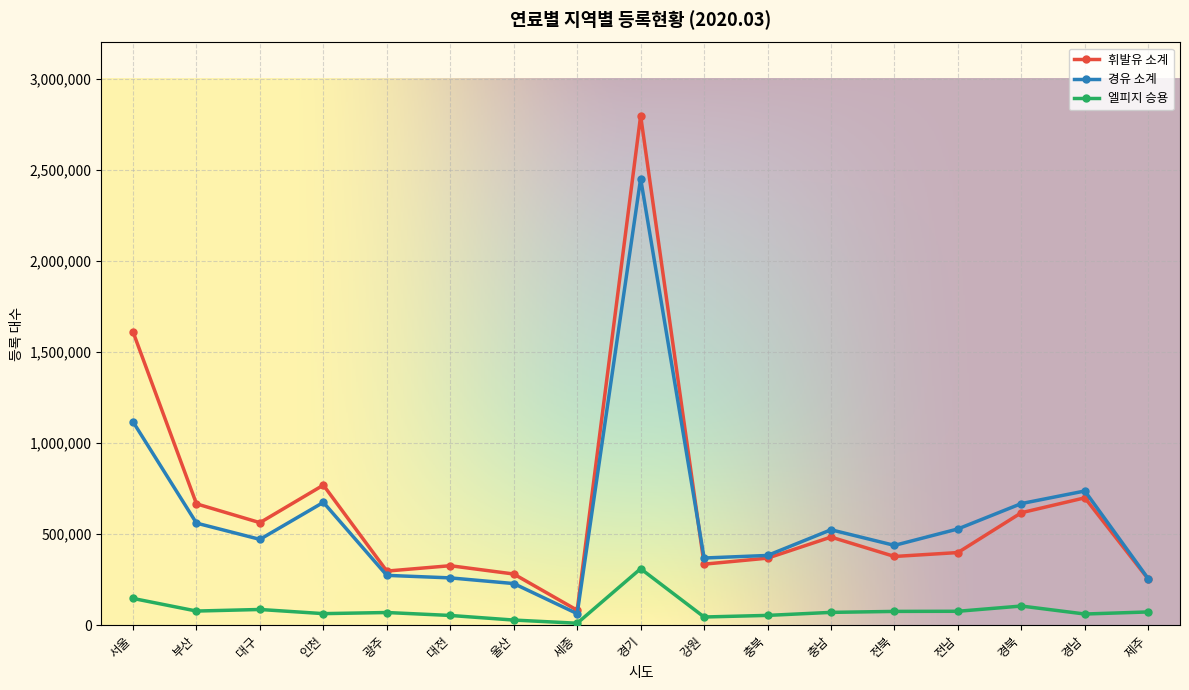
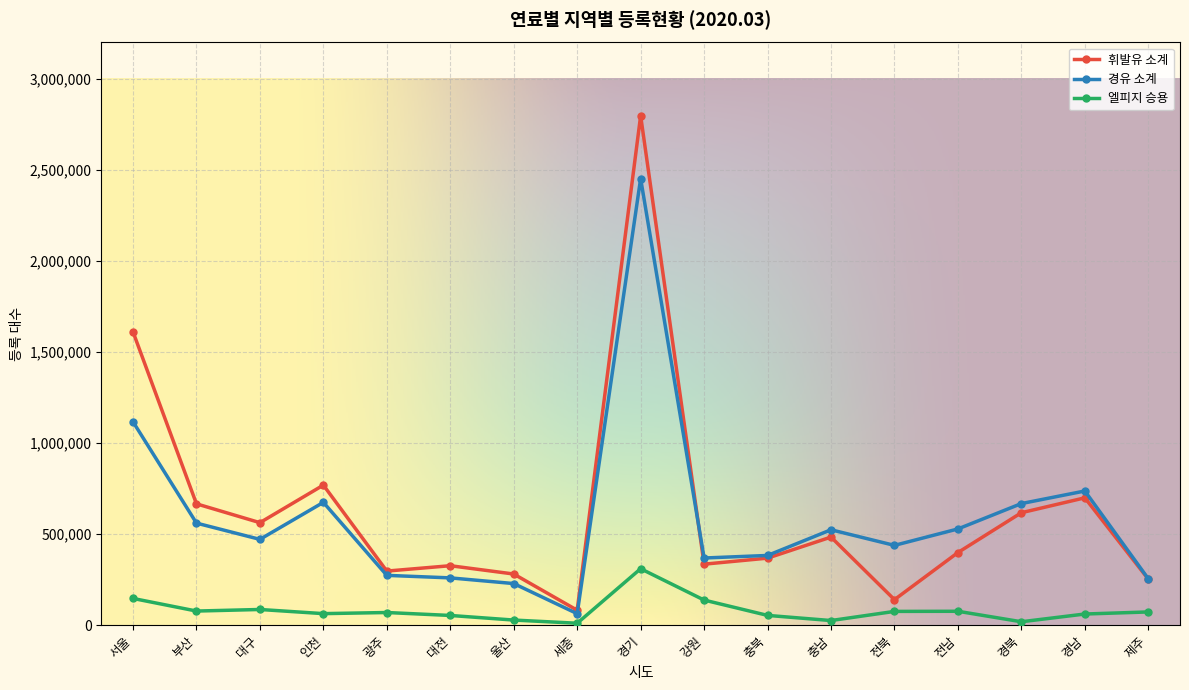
엘피지 승용, 강원: 50,000 -> 140,000
엘피지 승용, 충남: 70,000 -> 30,000
휘발유 소계, 전북: 380,000 -> 140,000
엘피지 승용, 경북: 110,000 -> 20,000
